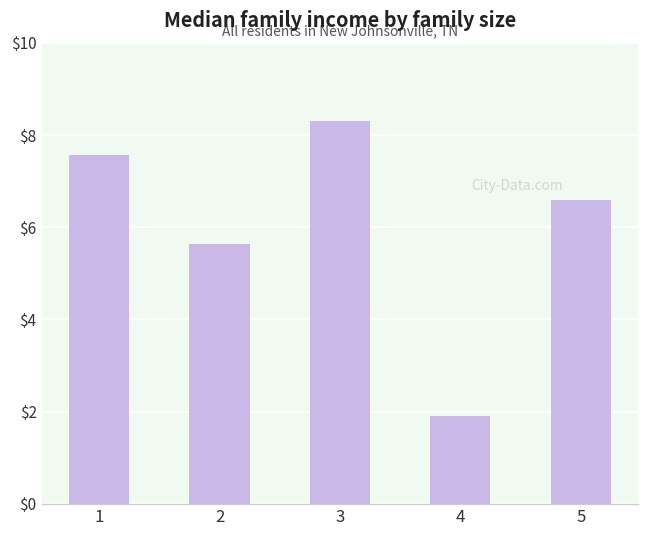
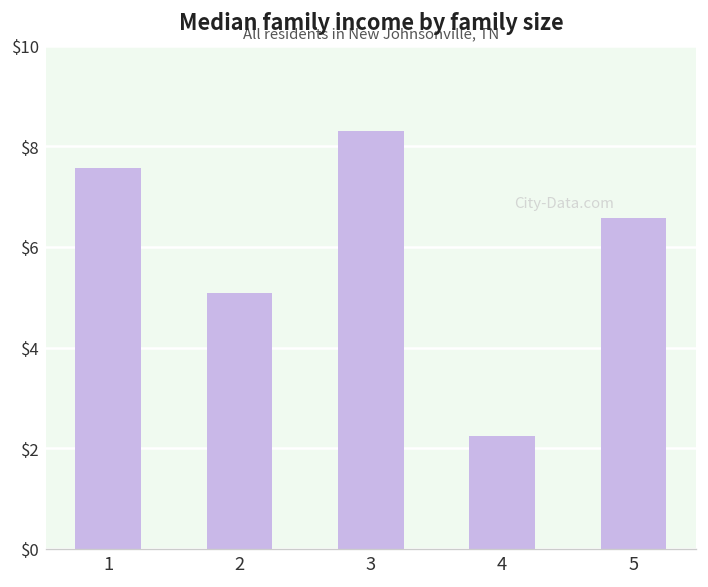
2: $5.6 -> $5.1
4: $1.9 -> $2.2
